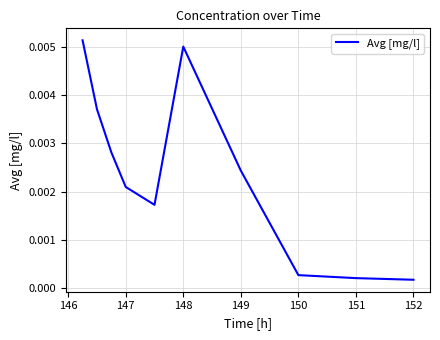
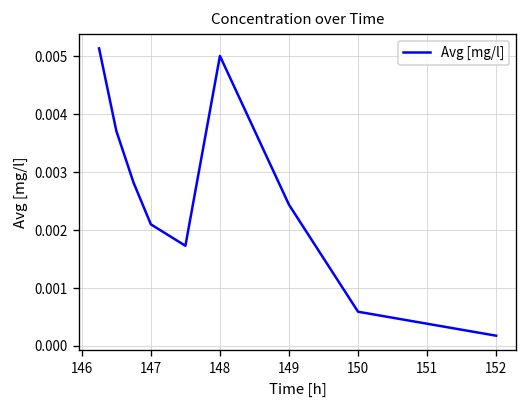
150: 0.0003 -> 0.0006
151: 0.0002 -> 0.0004
